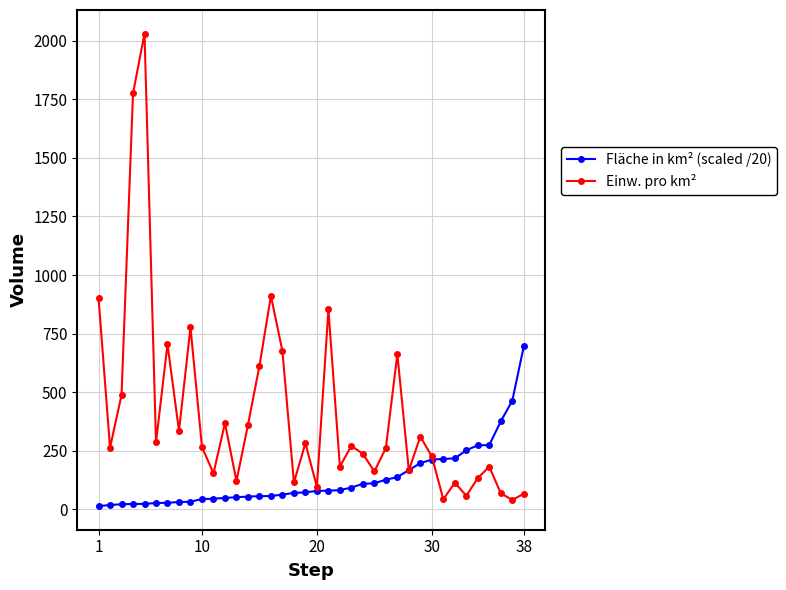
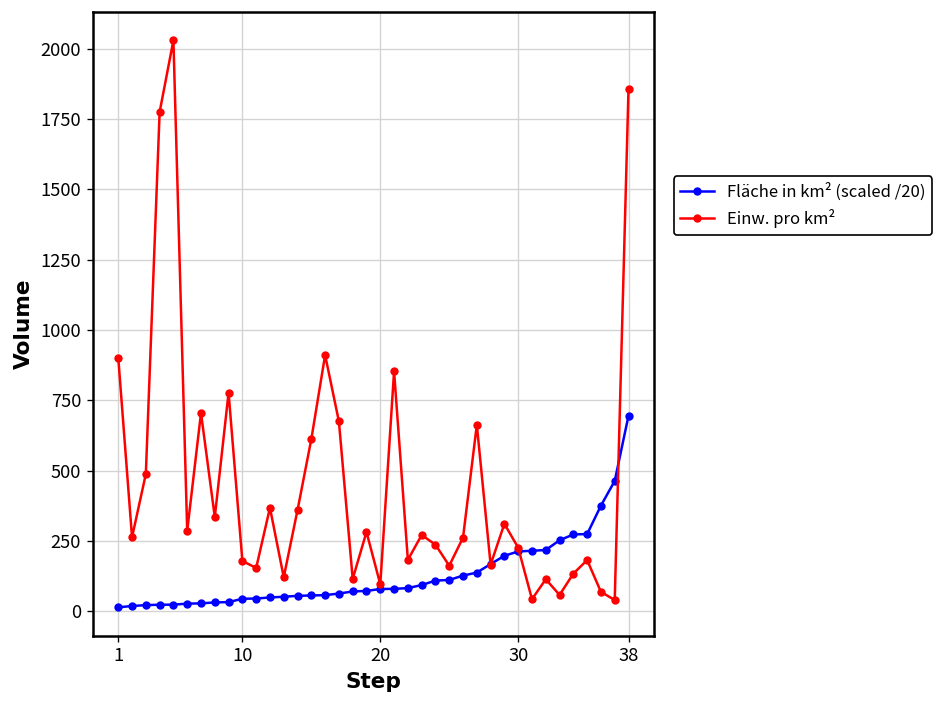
Einw. pro km², 10: 270 -> 180
Einw. pro km², 38: 70 -> 1860
